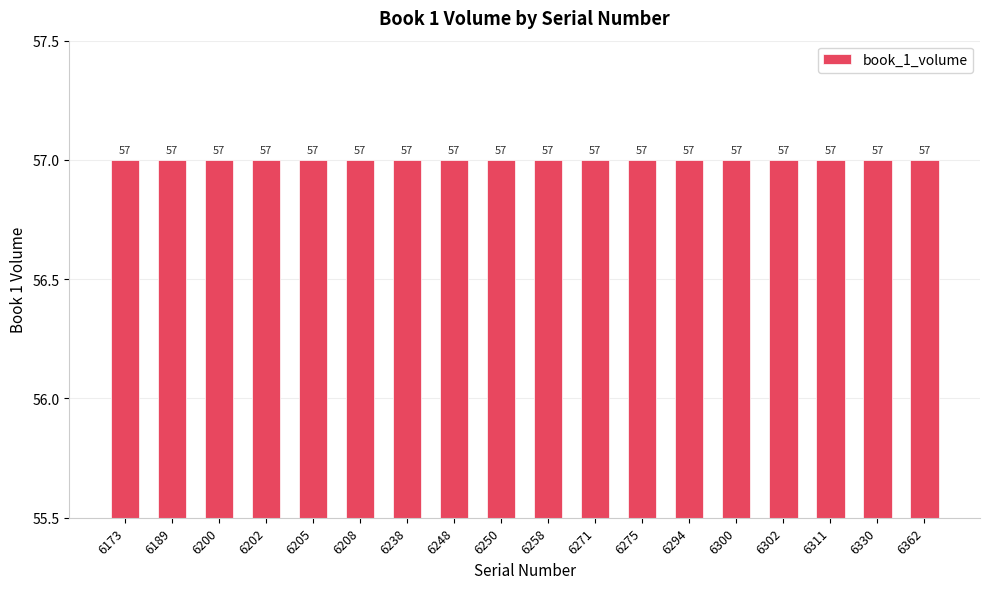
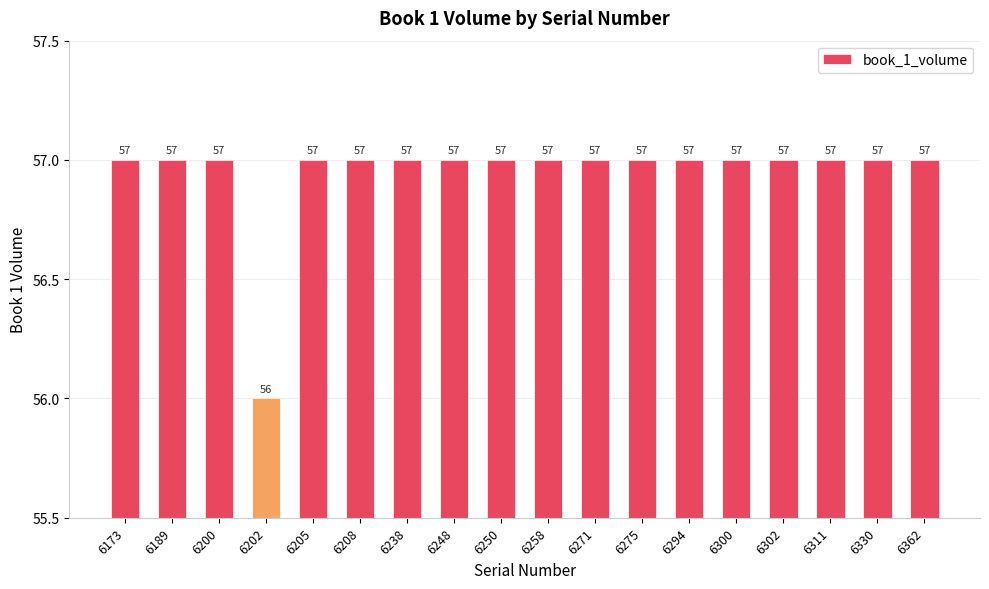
6202: 57 -> 56
